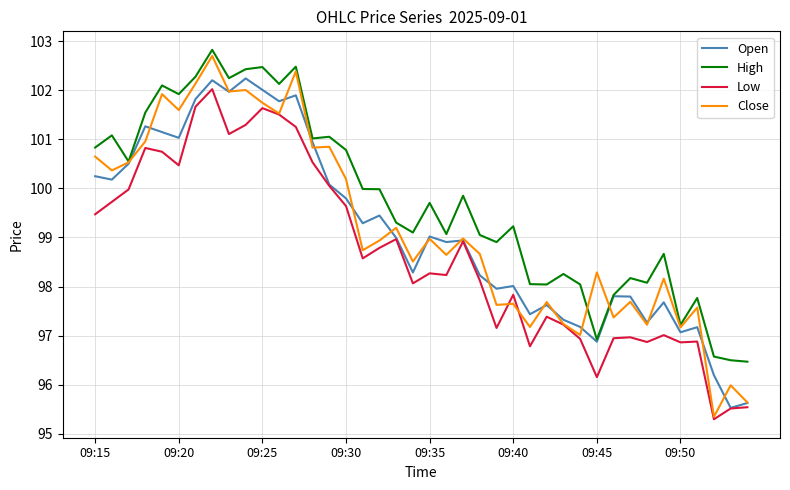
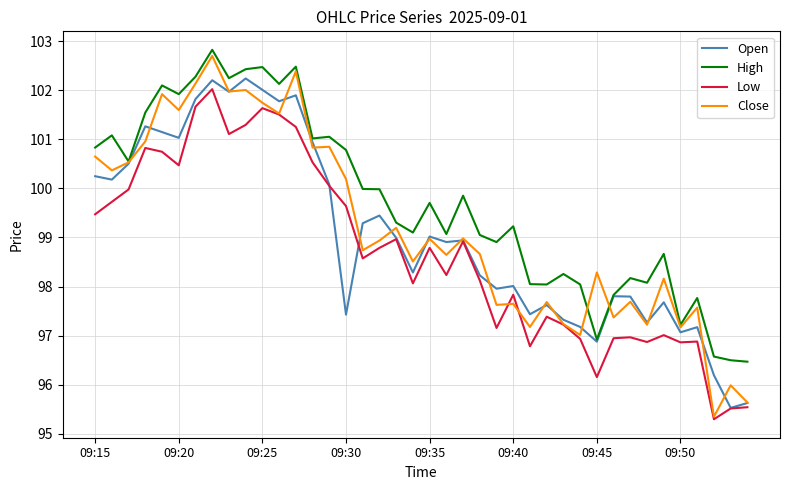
Open, 09:30: 99.8 -> 97.4
Low, 09:35: 98.3 -> 98.8
